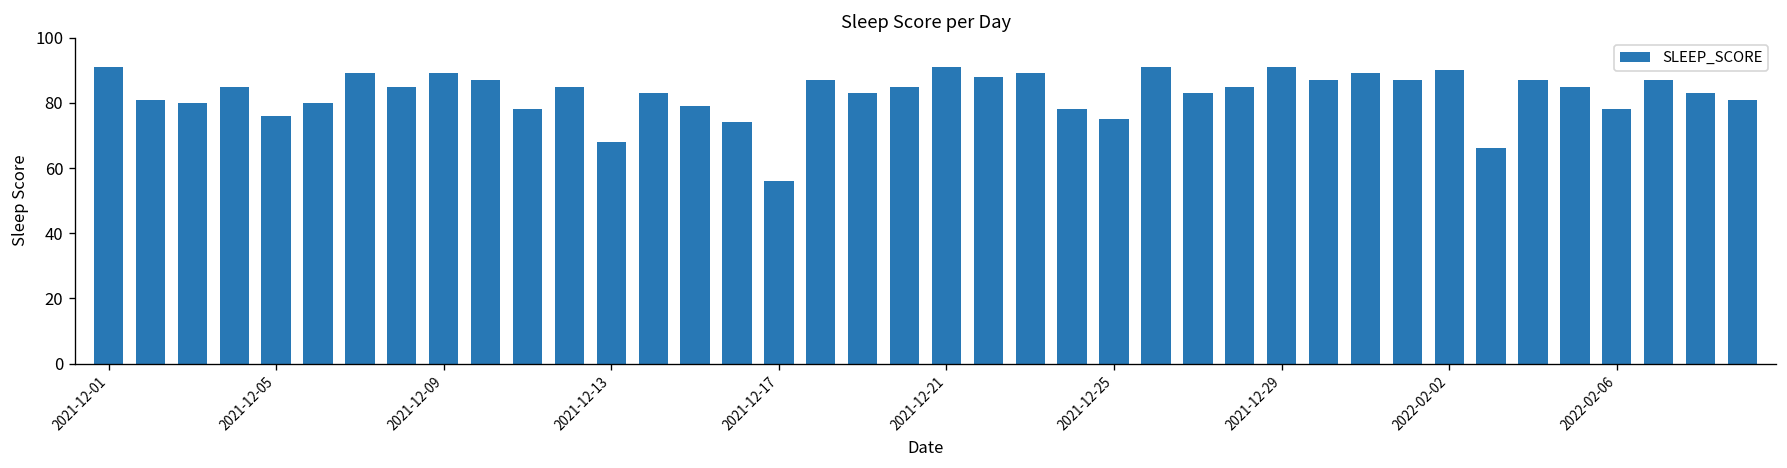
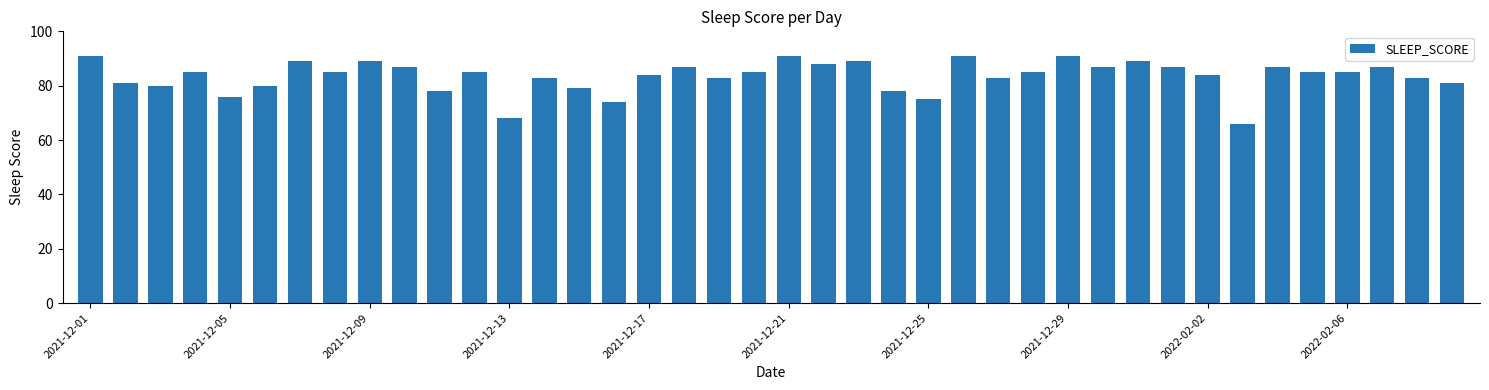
2021-12-17: 56 -> 84
2022-02-02: 90 -> 84
2022-02-06: 78 -> 85
